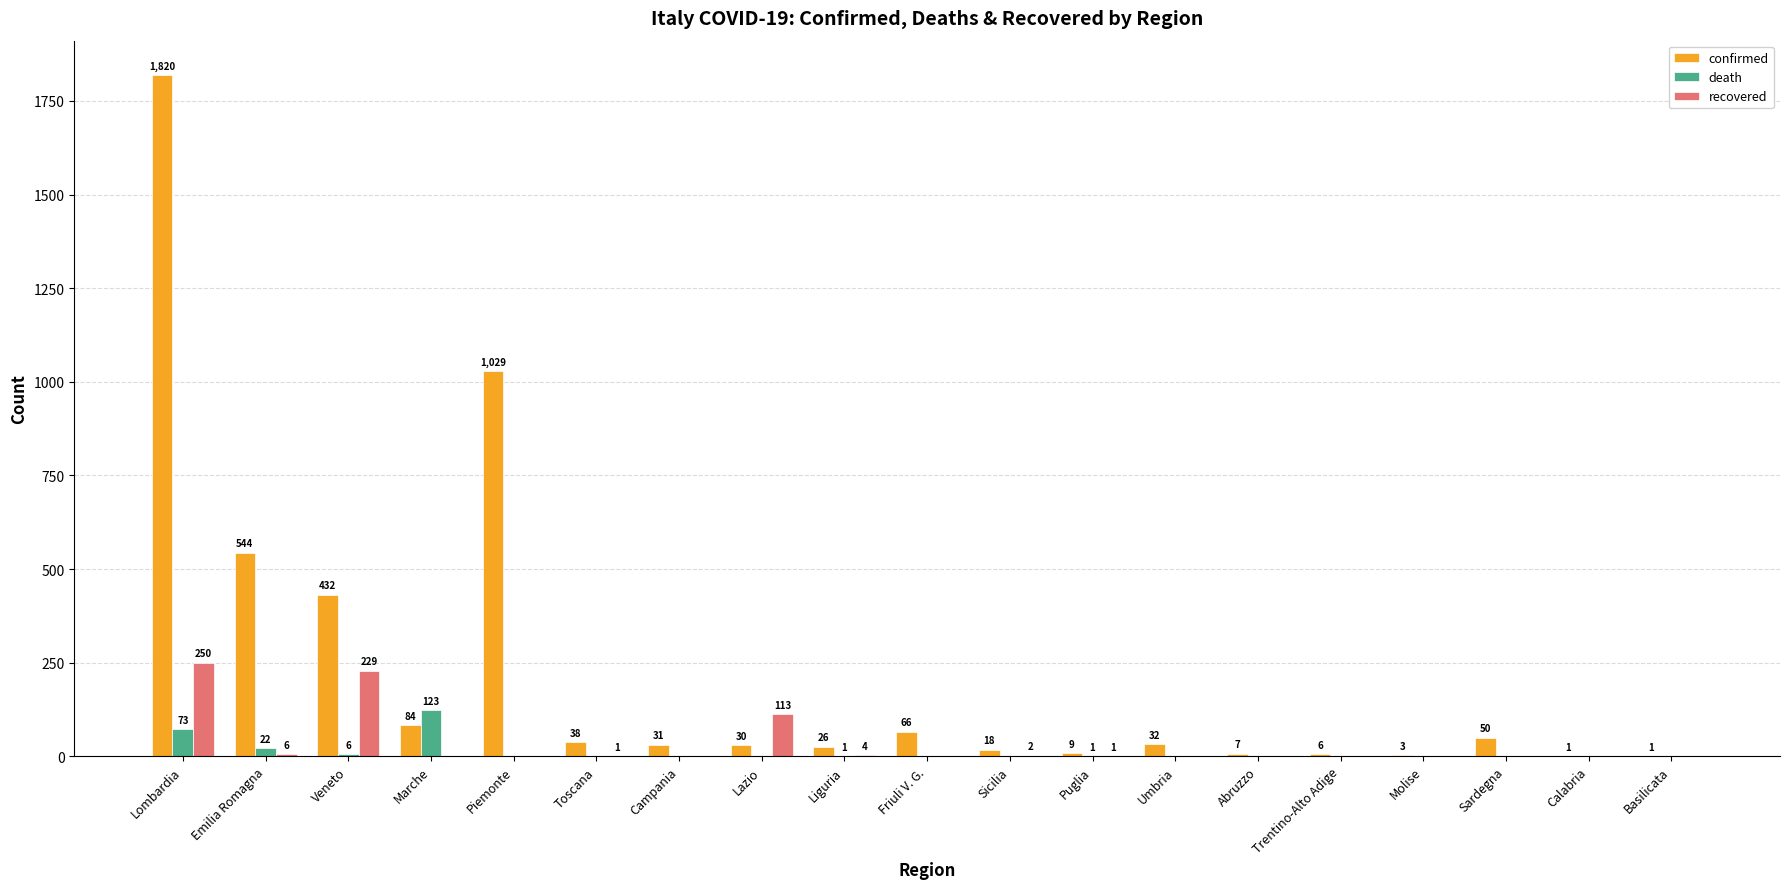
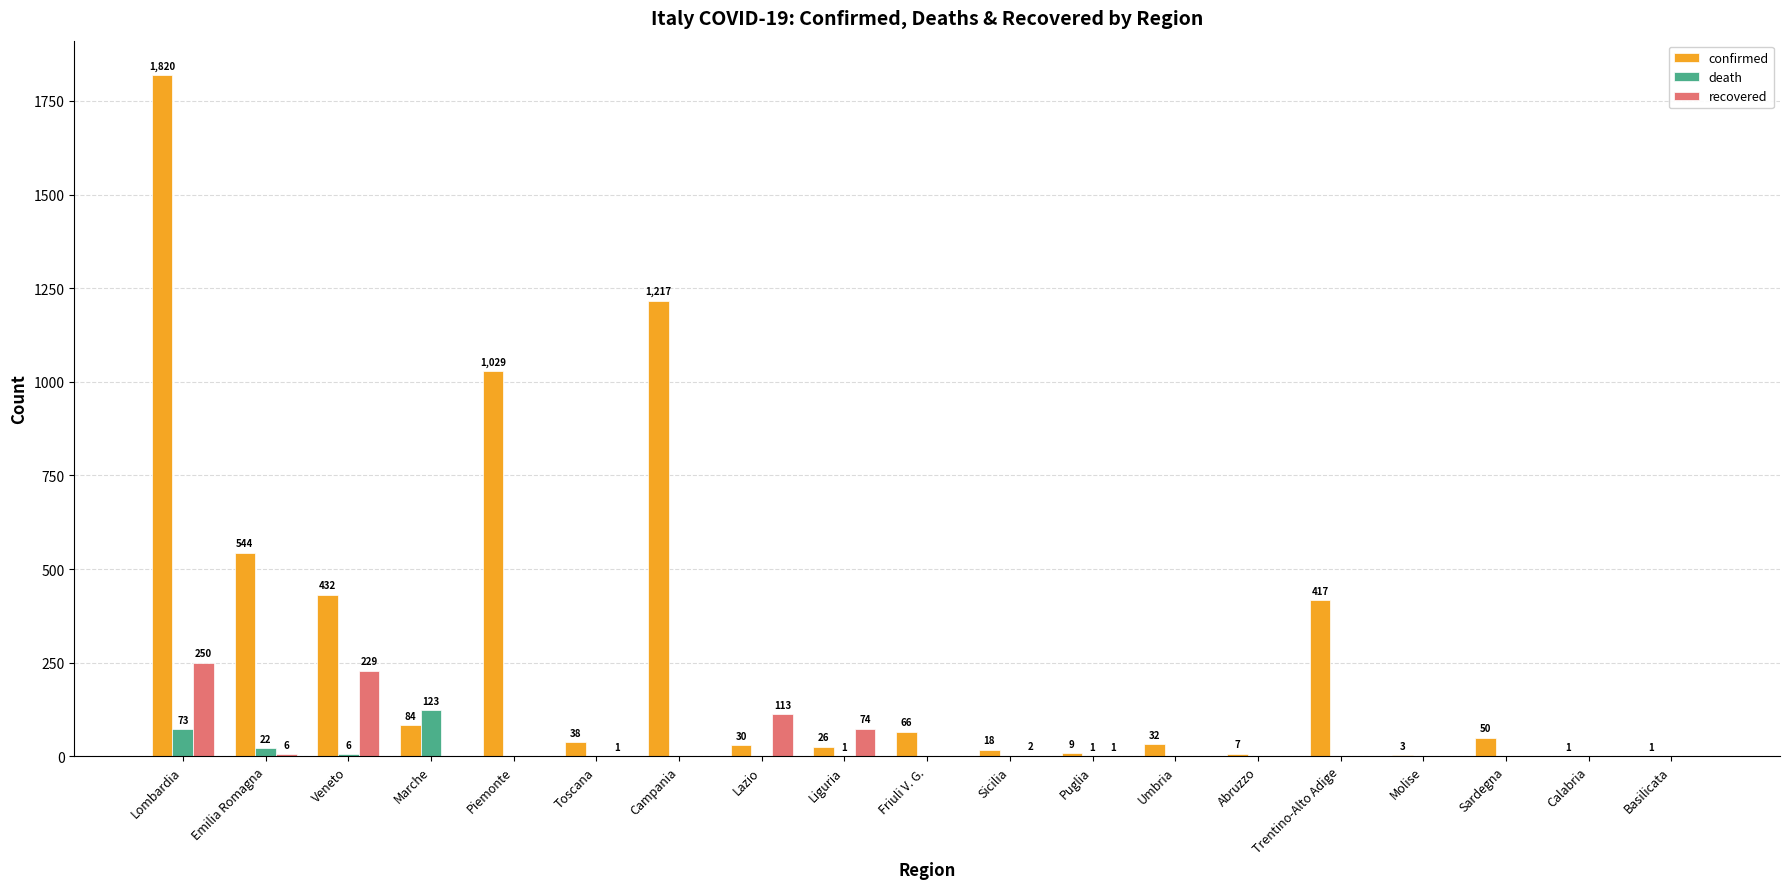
confirmed, Campania: 31 -> 1,217
recovered, Liguria: 4 -> 74
confirmed, Trentino-Alto Adige: 6 -> 417
